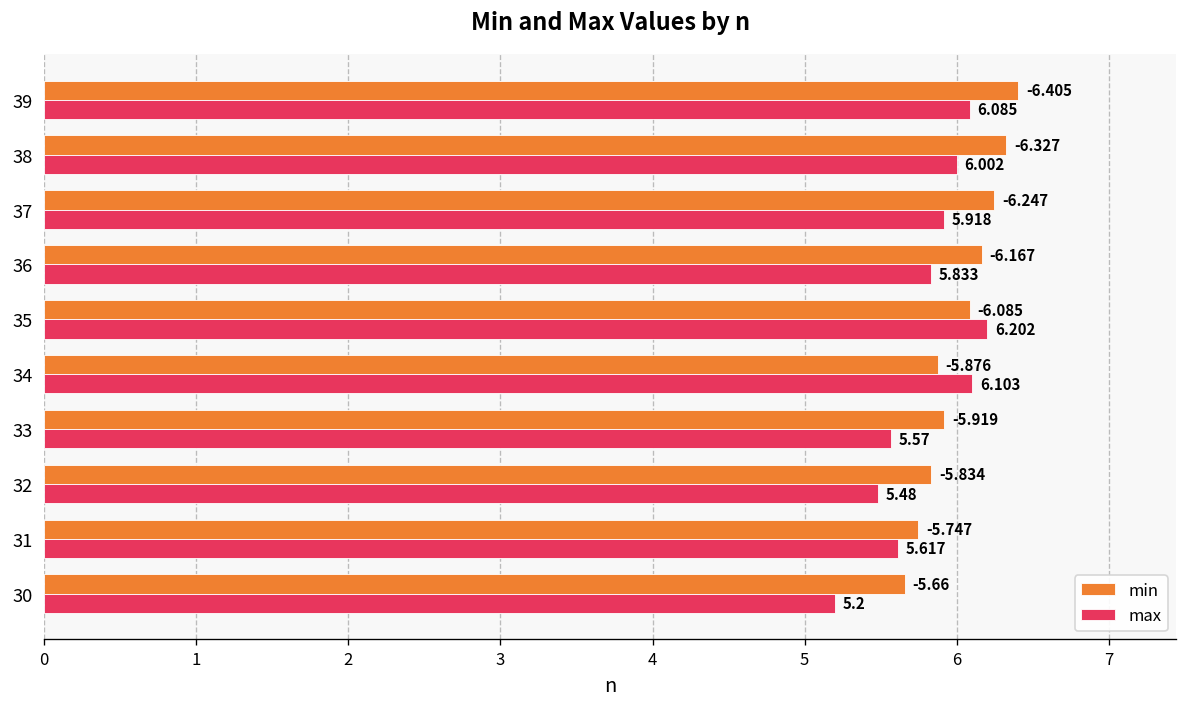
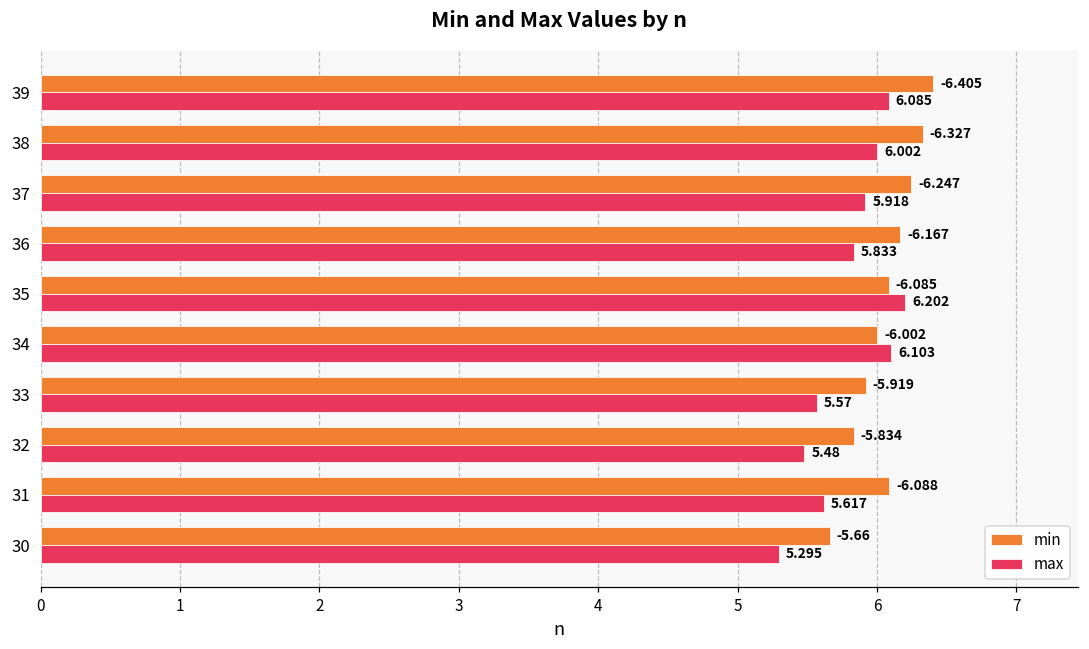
min, 34: -5.876 -> -6.002
min, 31: -5.747 -> -6.088
max, 30: 5.2 -> 5.295
